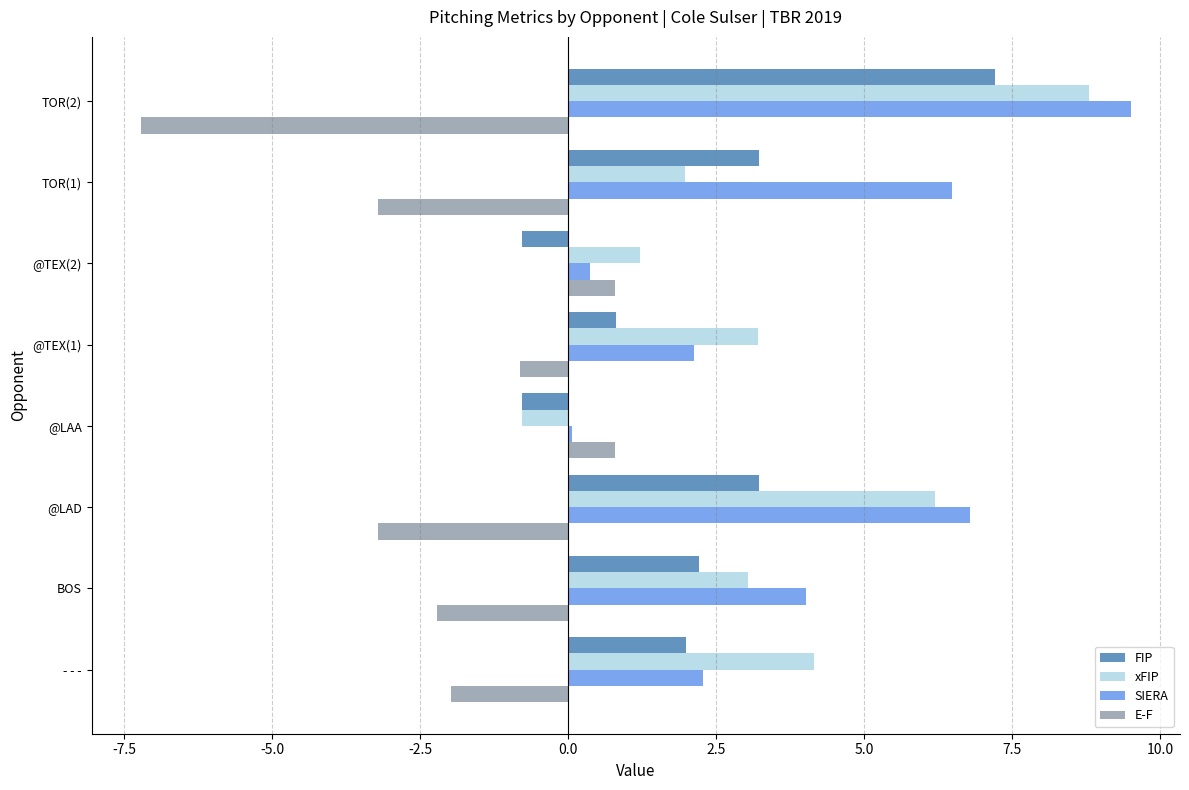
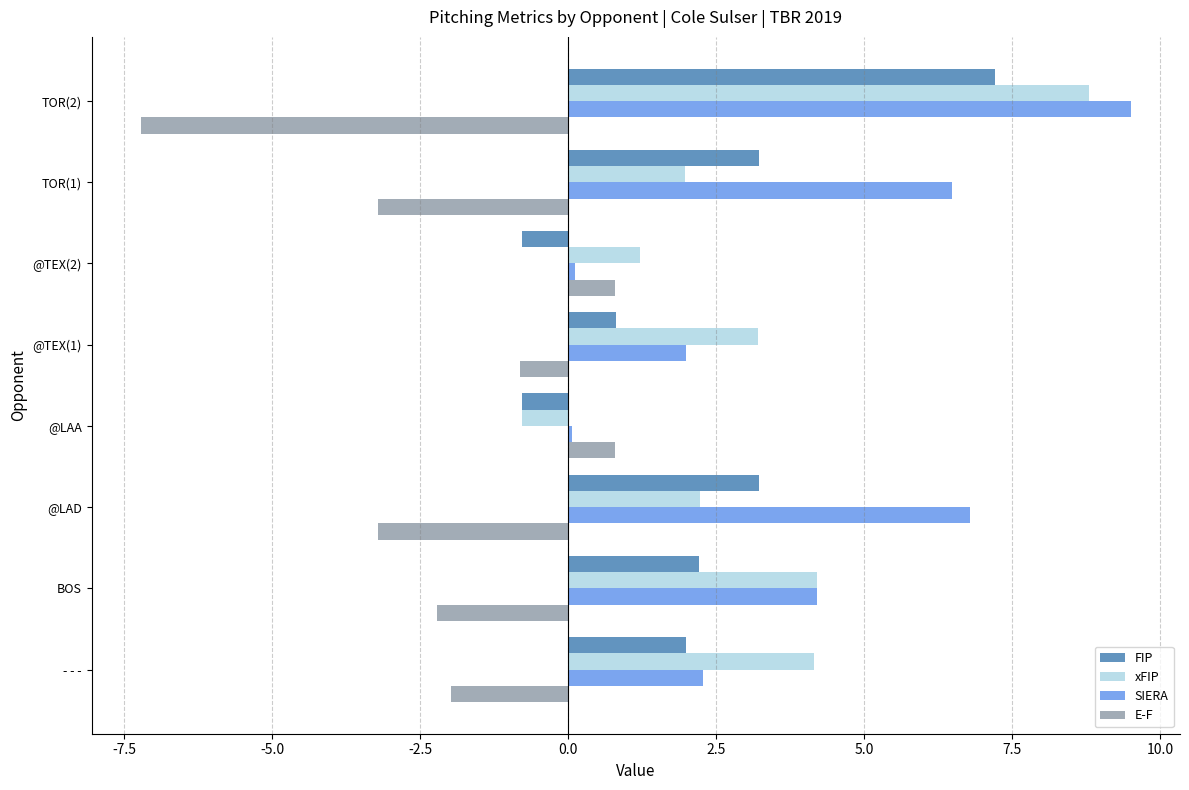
SIERA, @TEX(2): 0.4 -> 0.1
SIERA, @TEX(1): 2.1 -> 2.0
xFIP, @LAD: 6.2 -> 2.2
xFIP, BOS: 3.0 -> 4.2
SIERA, BOS: 4.0 -> 4.2
